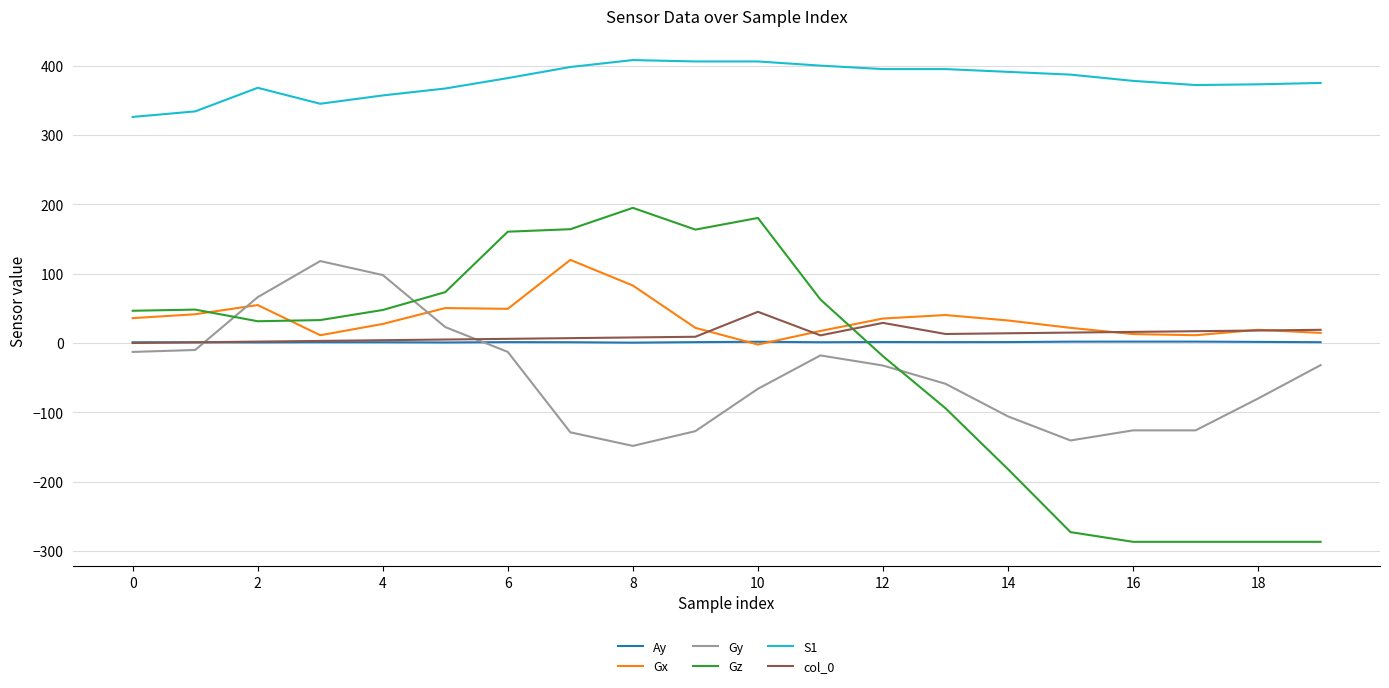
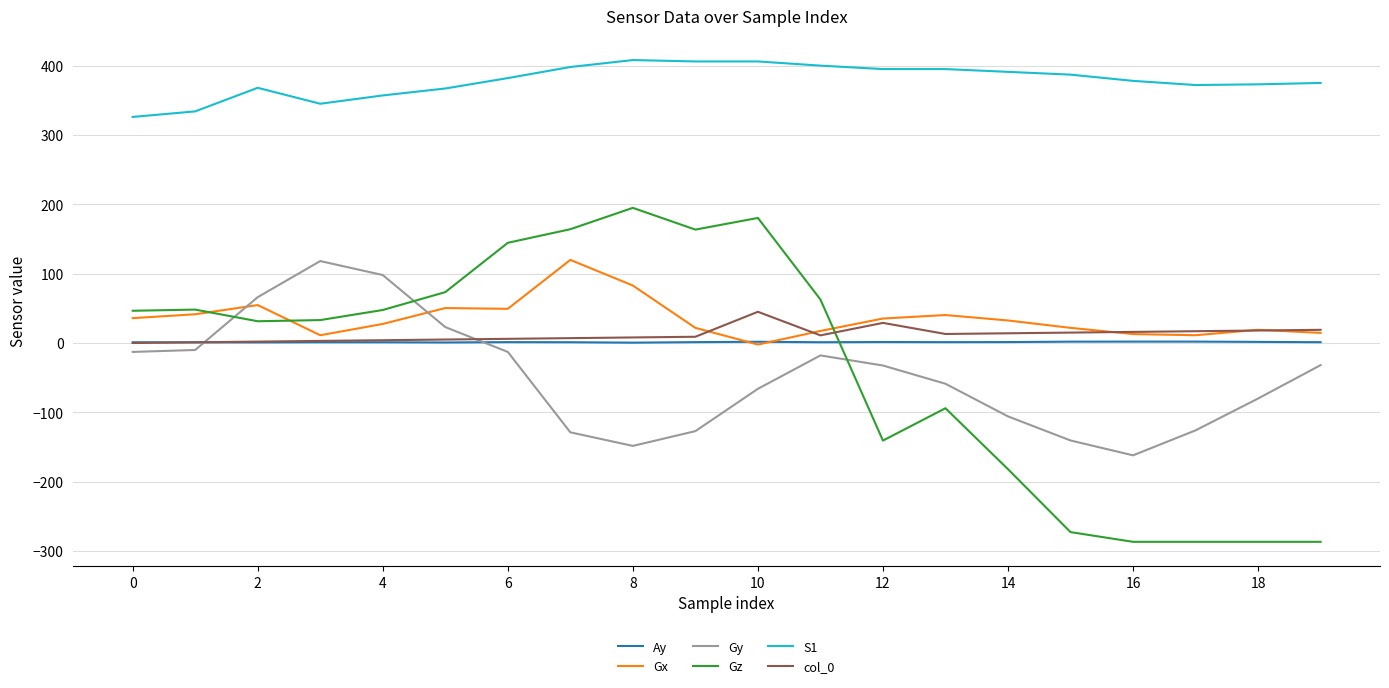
Gz, 6: 160 -> 140
Gz, 12: -20 -> -140
Gy, 16: -130 -> -160
